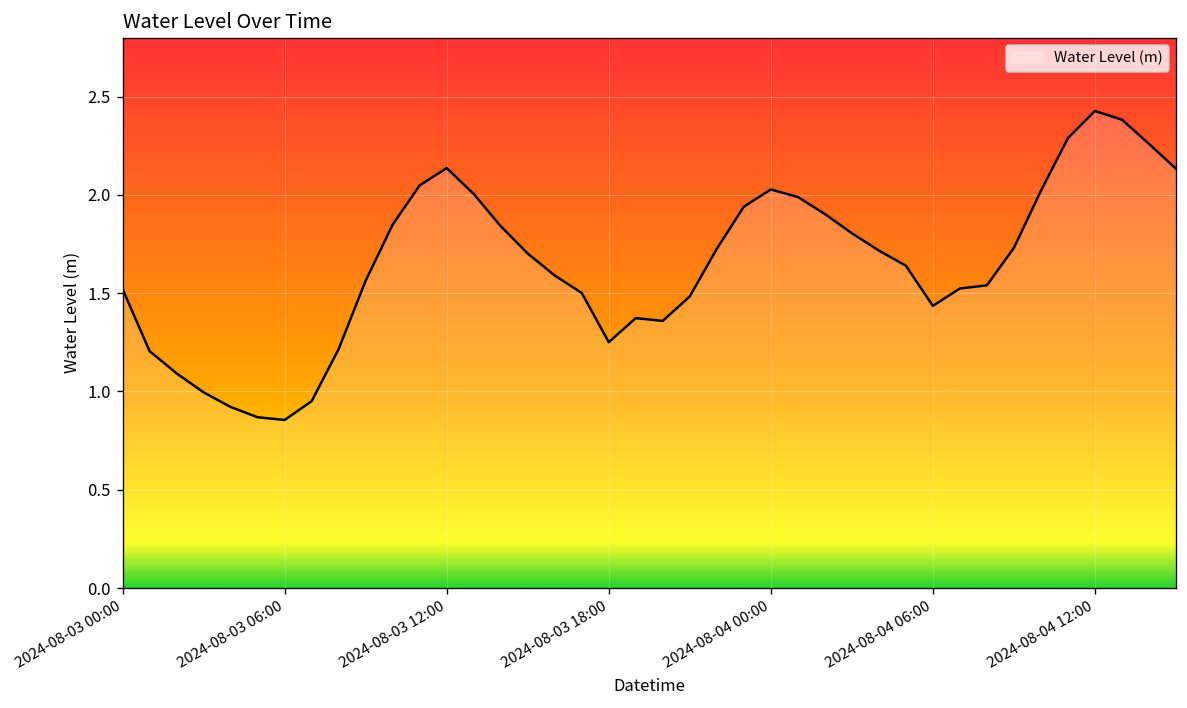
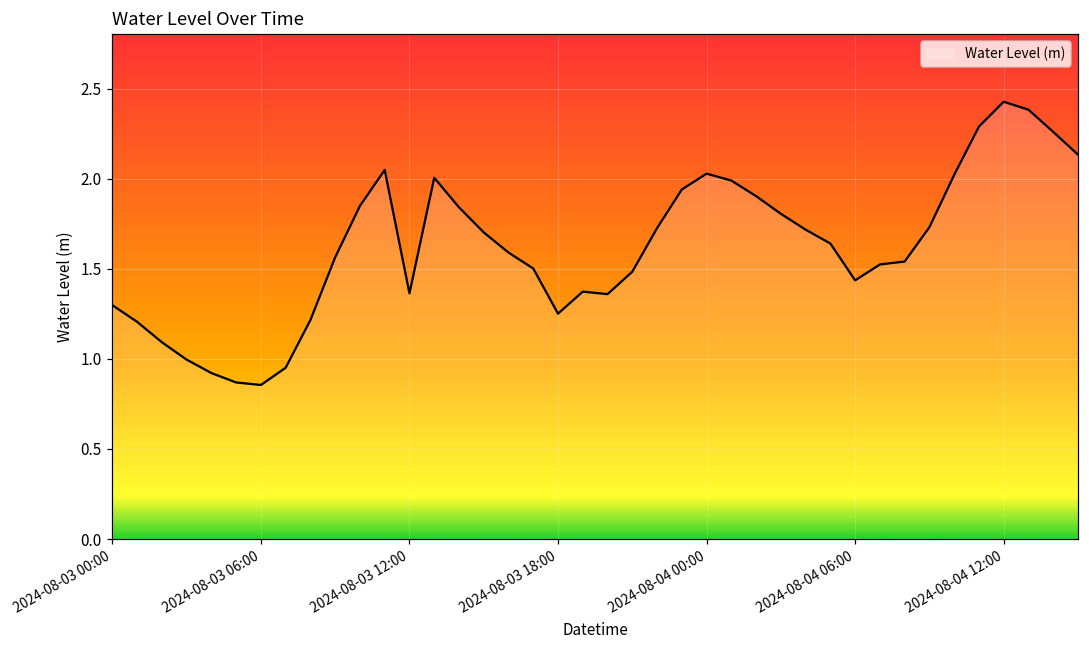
2024-08-03 00:00: 1.52 -> 1.30
2024-08-03 12:00: 2.14 -> 1.36
